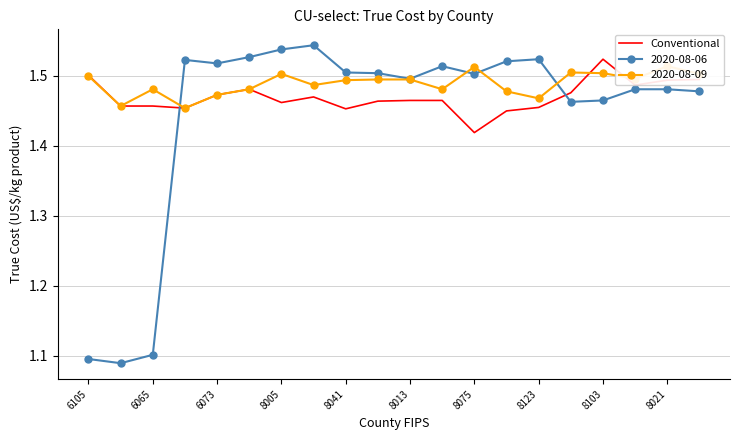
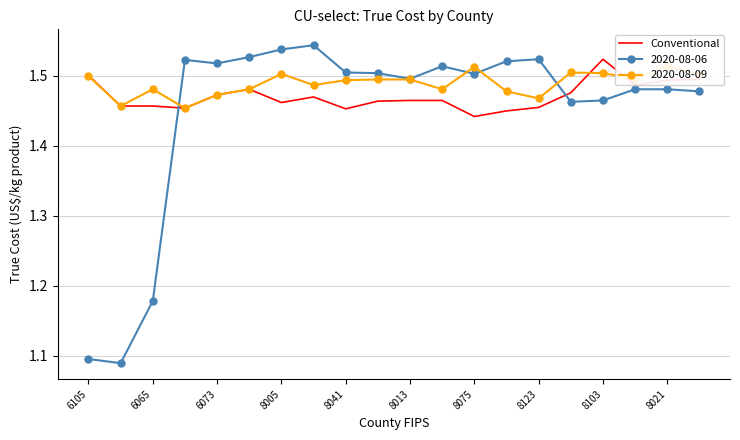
2020-08-06, 6065: 1.10 -> 1.18
Conventional, 8075: 1.42 -> 1.44
